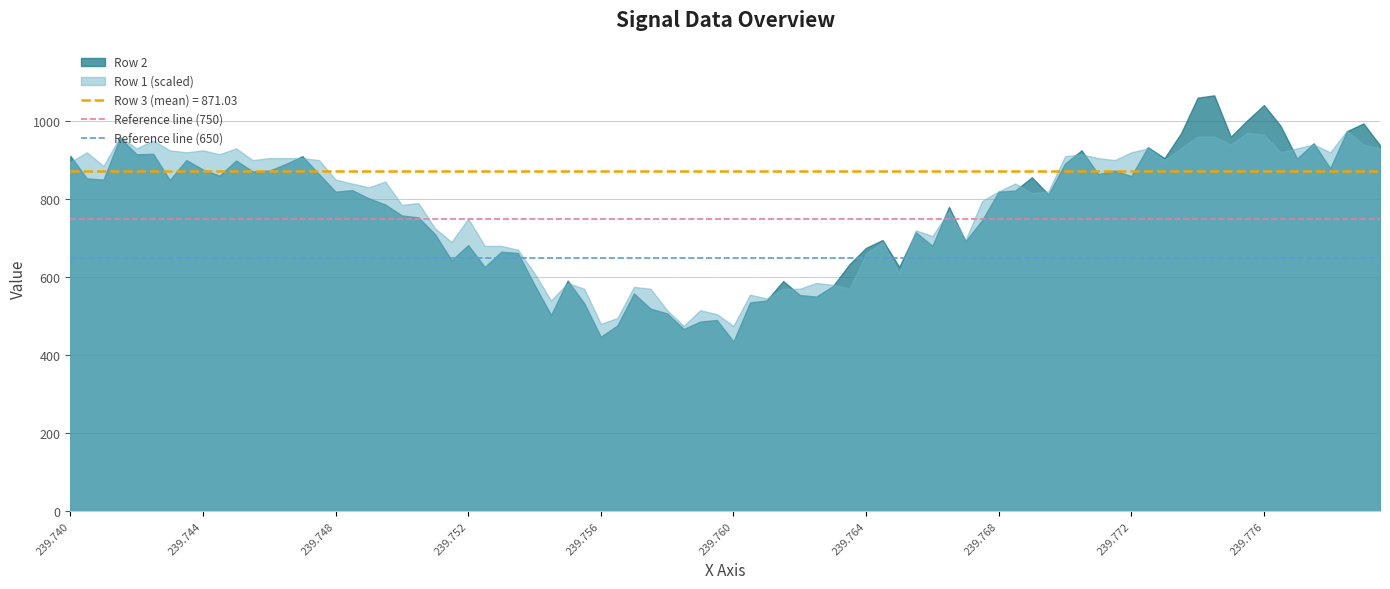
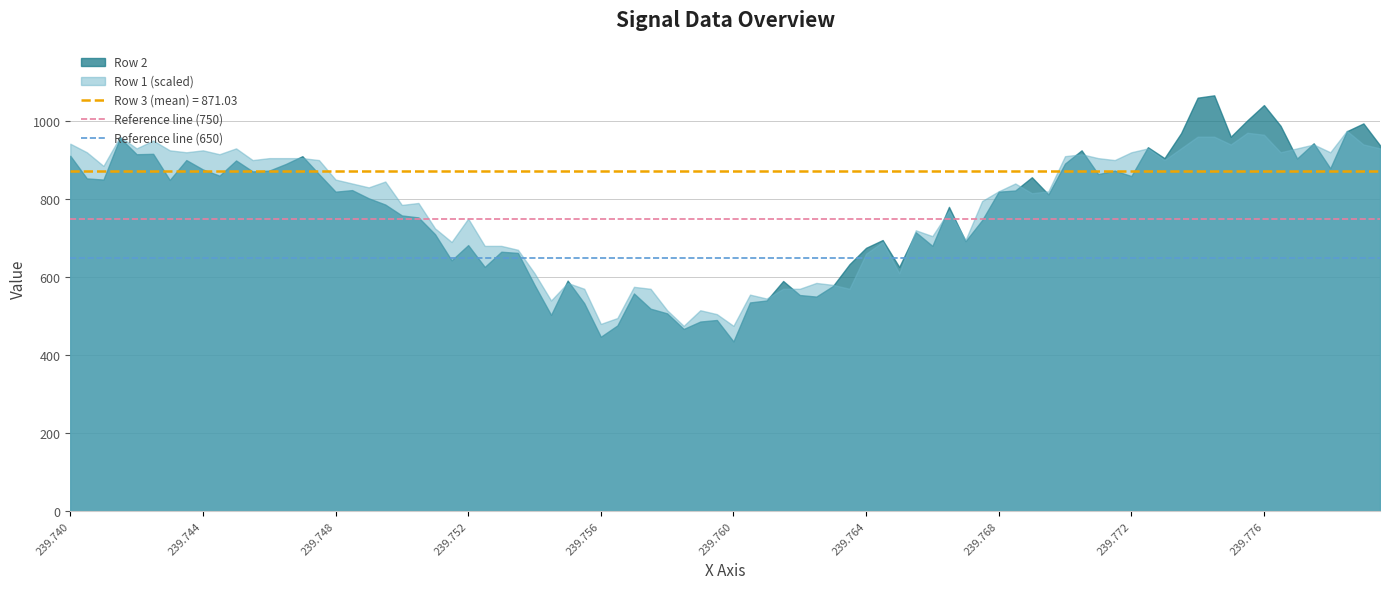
Row 1 (scaled), 239.740: 900 -> 940
